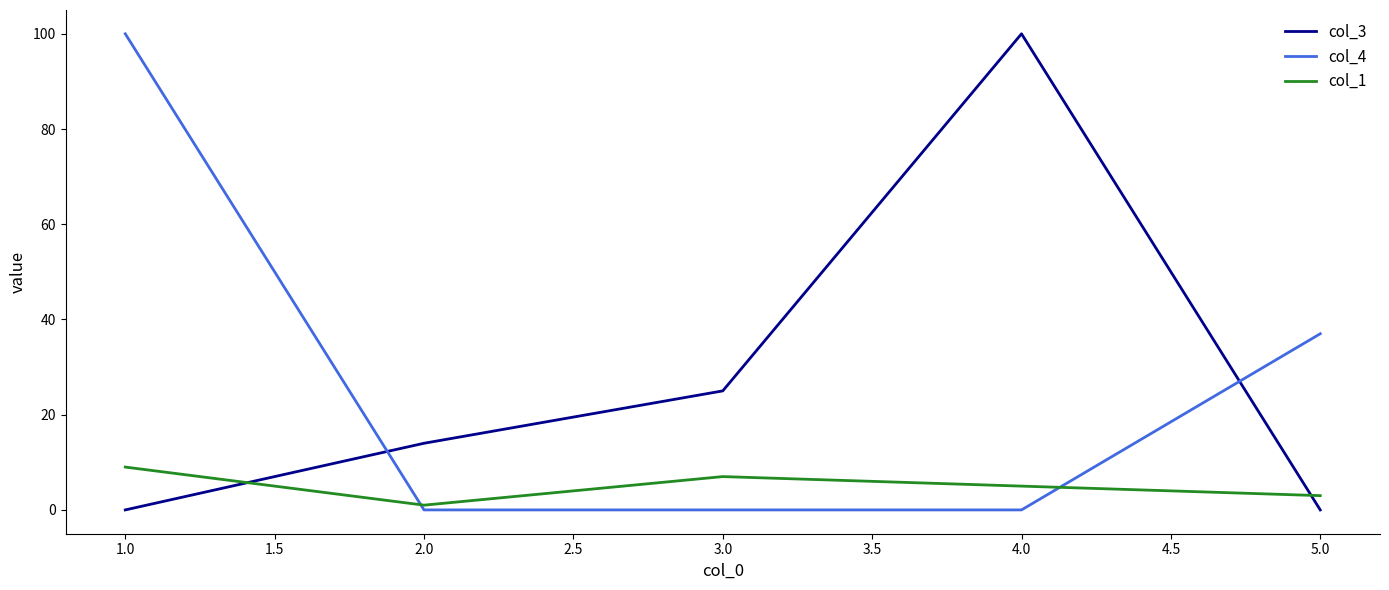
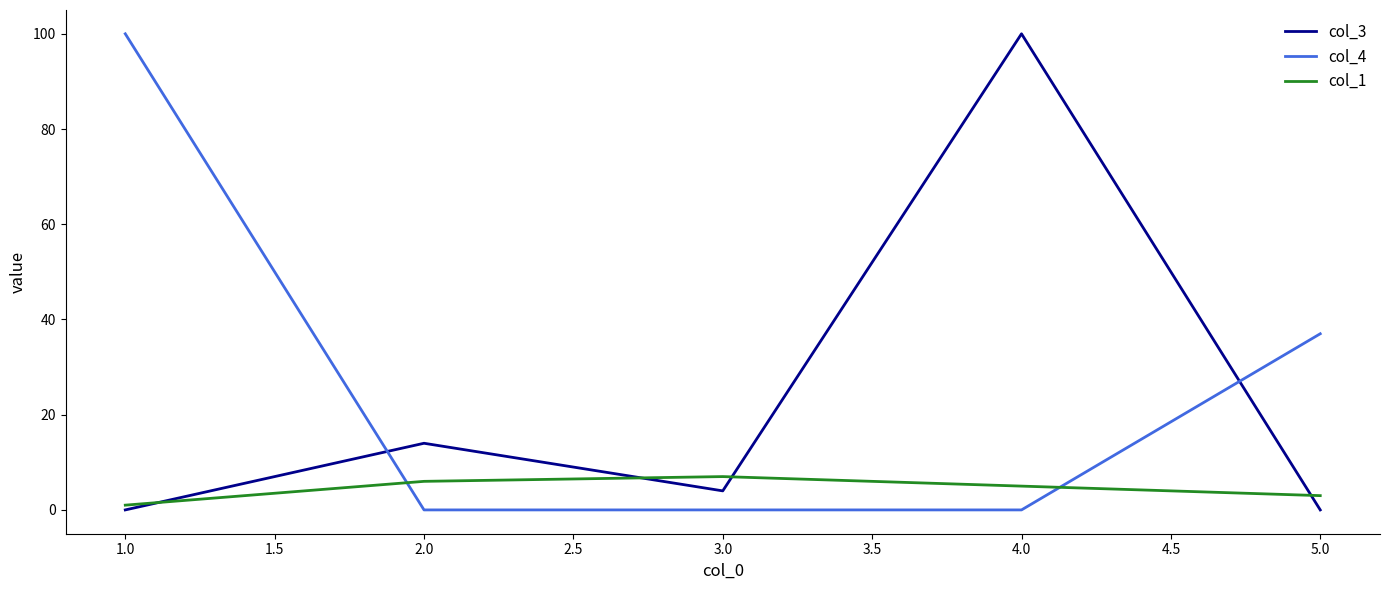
col_1, 1.0: 9 -> 1
col_1, 2.0: 1 -> 6
col_3, 3.0: 25 -> 4
